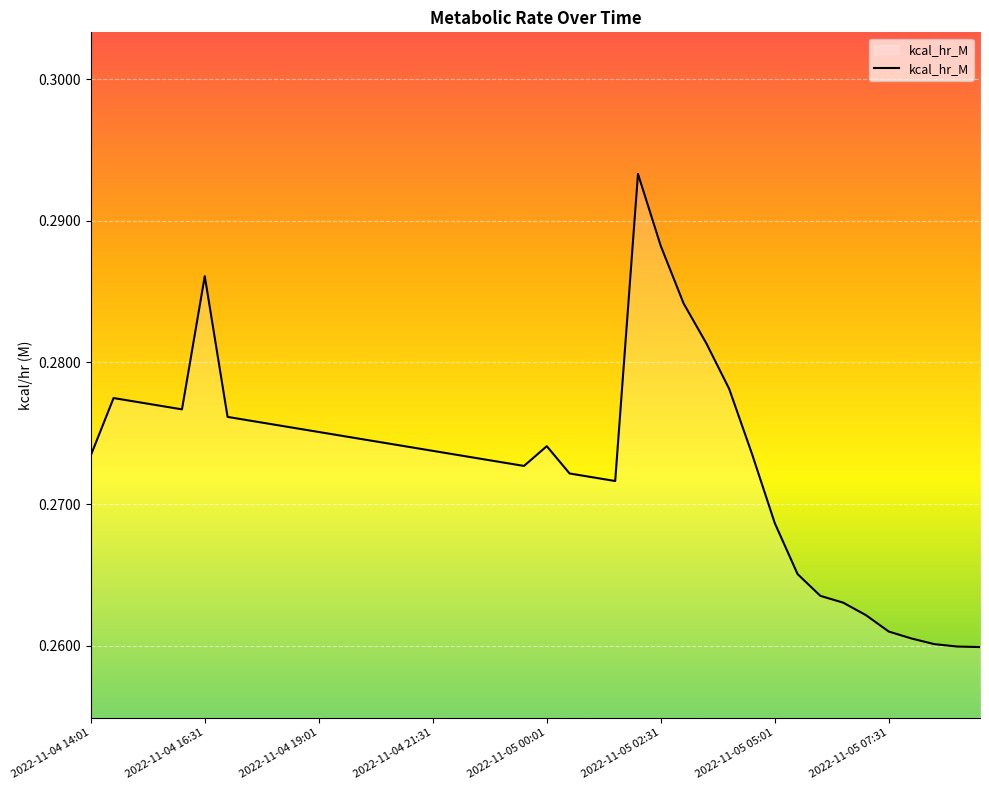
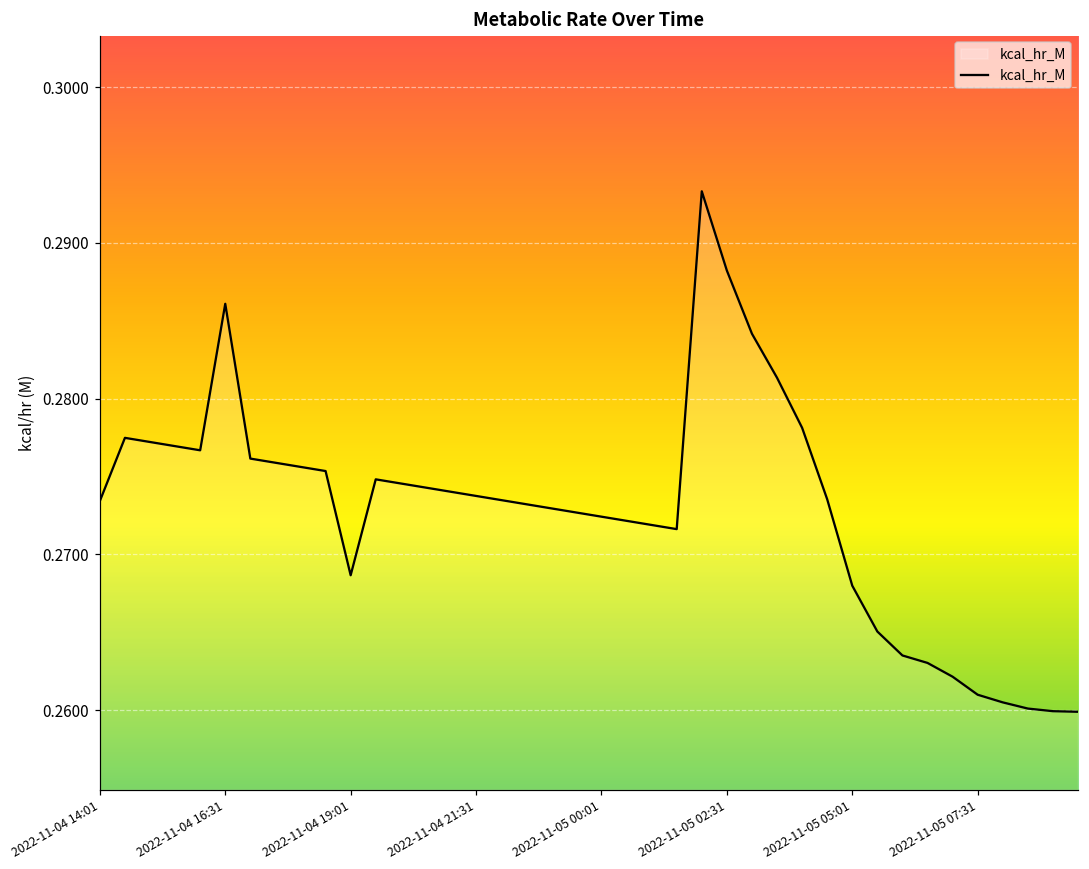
2022-11-04 19:01: 0.2751 -> 0.2687
2022-11-05 00:01: 0.2741 -> 0.2724
2022-11-05 05:01: 0.2687 -> 0.2680
